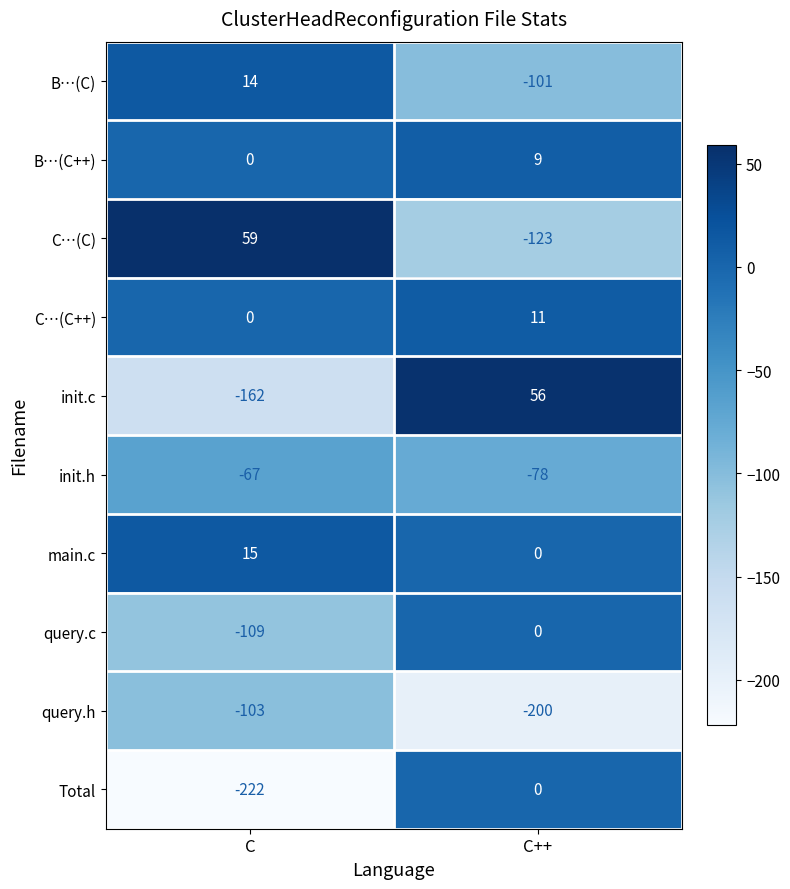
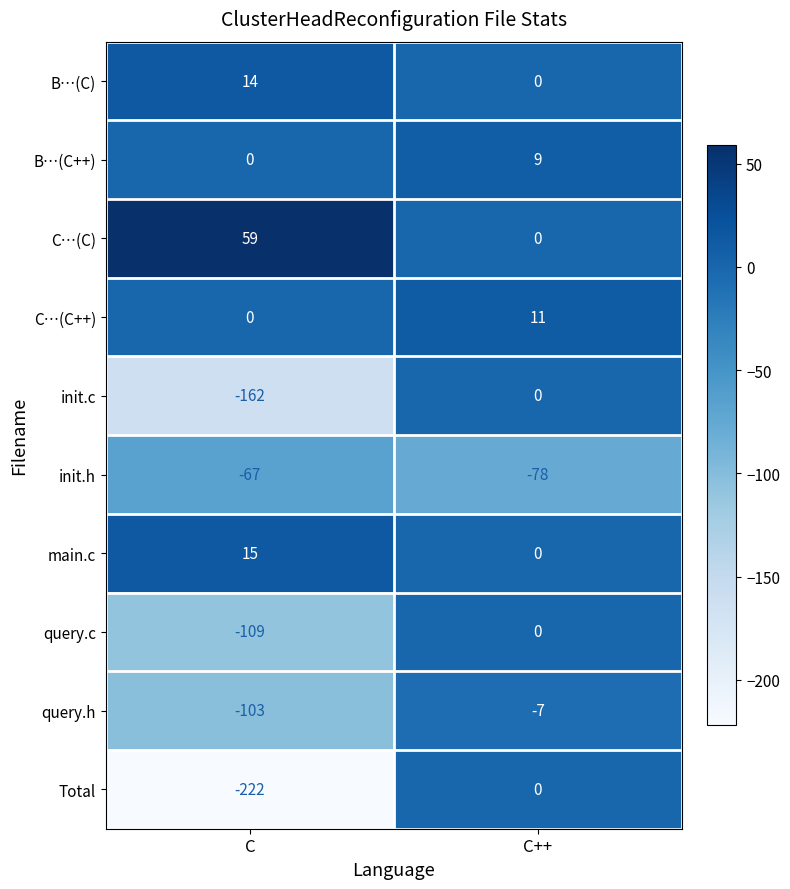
B…(C), C++: -101 -> 0
C…(C), C++: -123 -> 0
init.c, C++: 56 -> 0
query.h, C++: -200 -> -7
